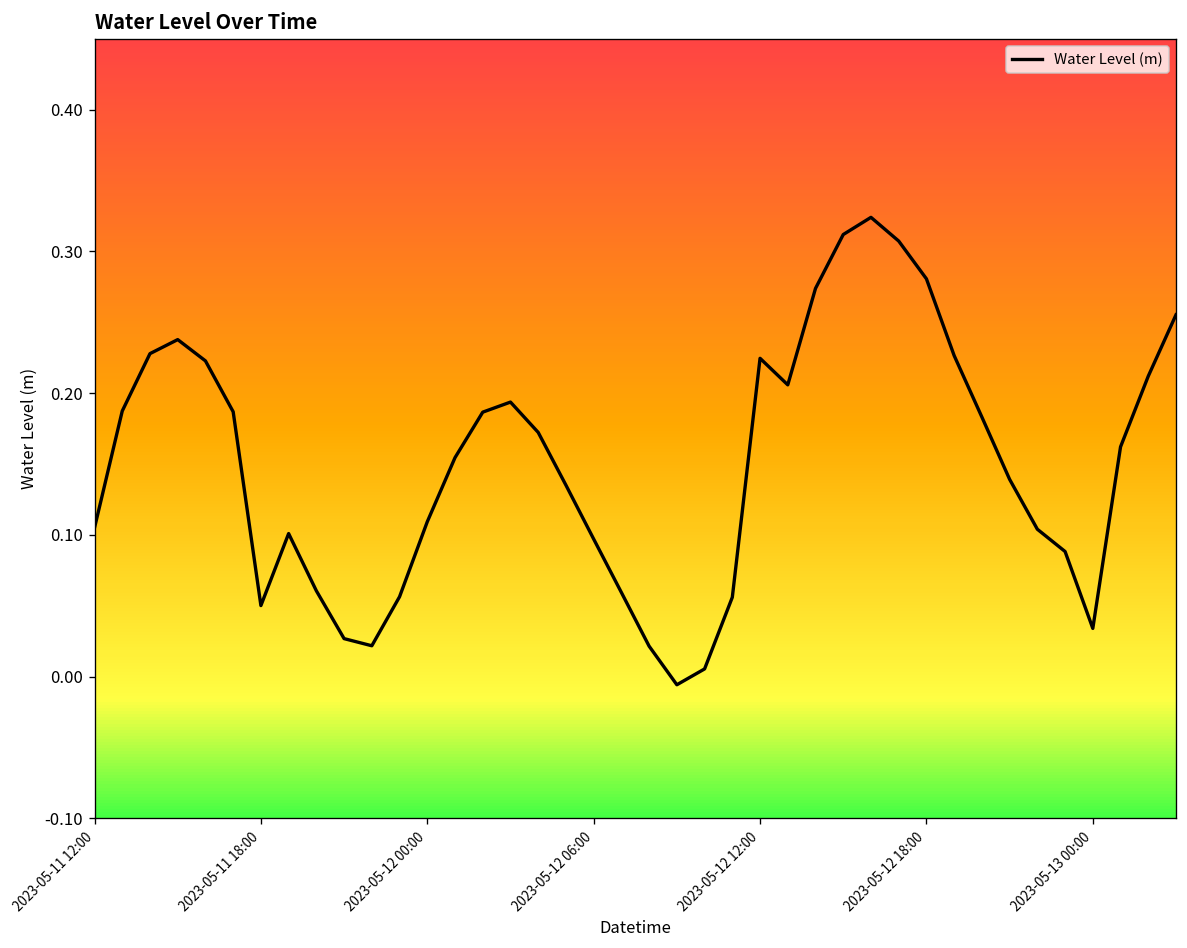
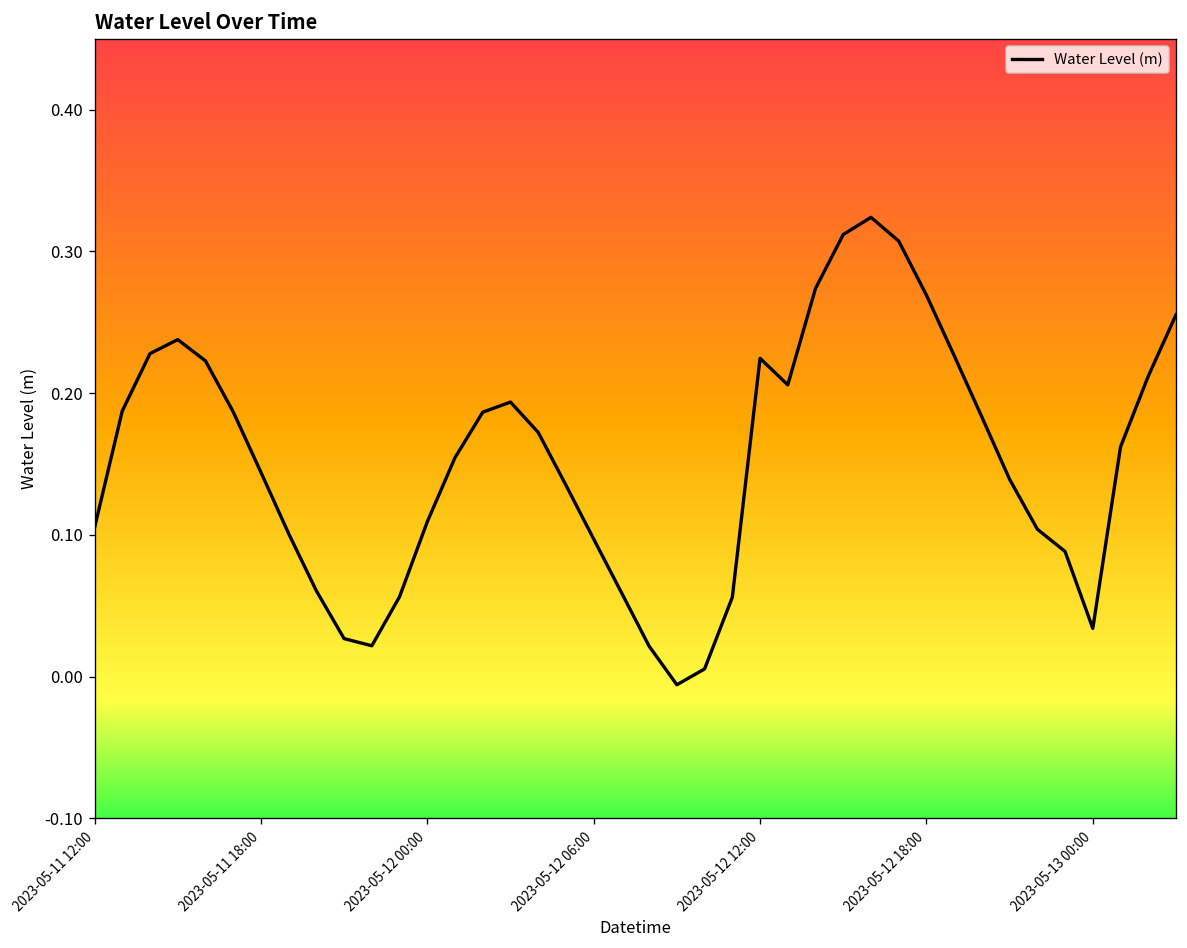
2023-05-11 18:00: 0.050 -> 0.144
2023-05-12 18:00: 0.281 -> 0.269
